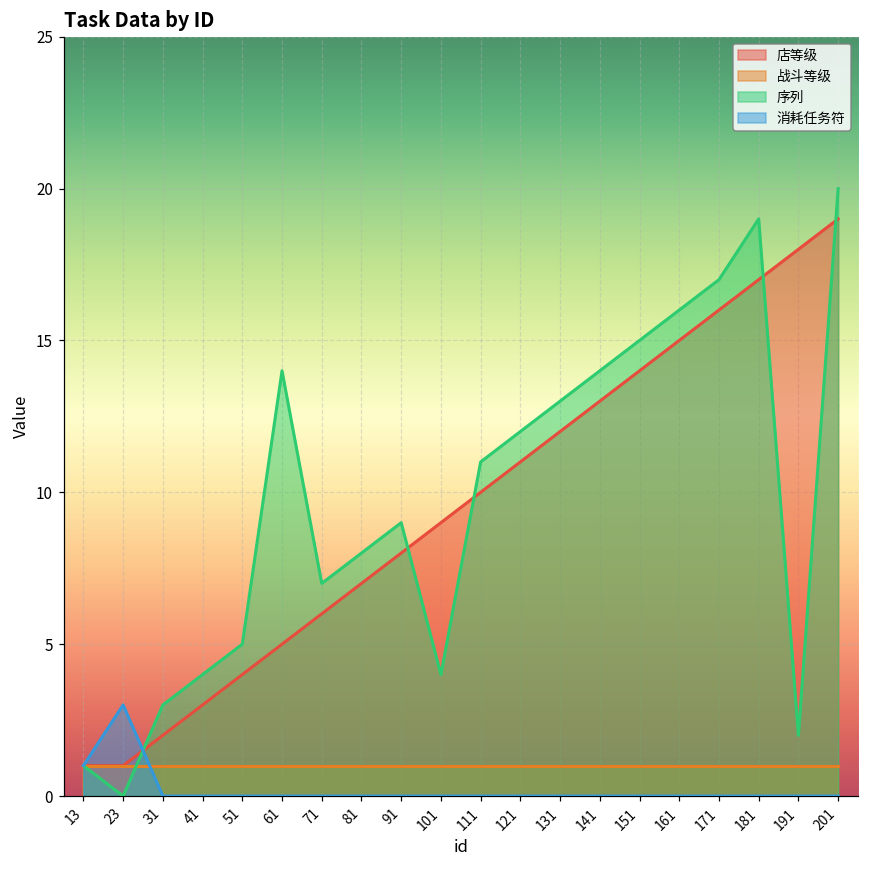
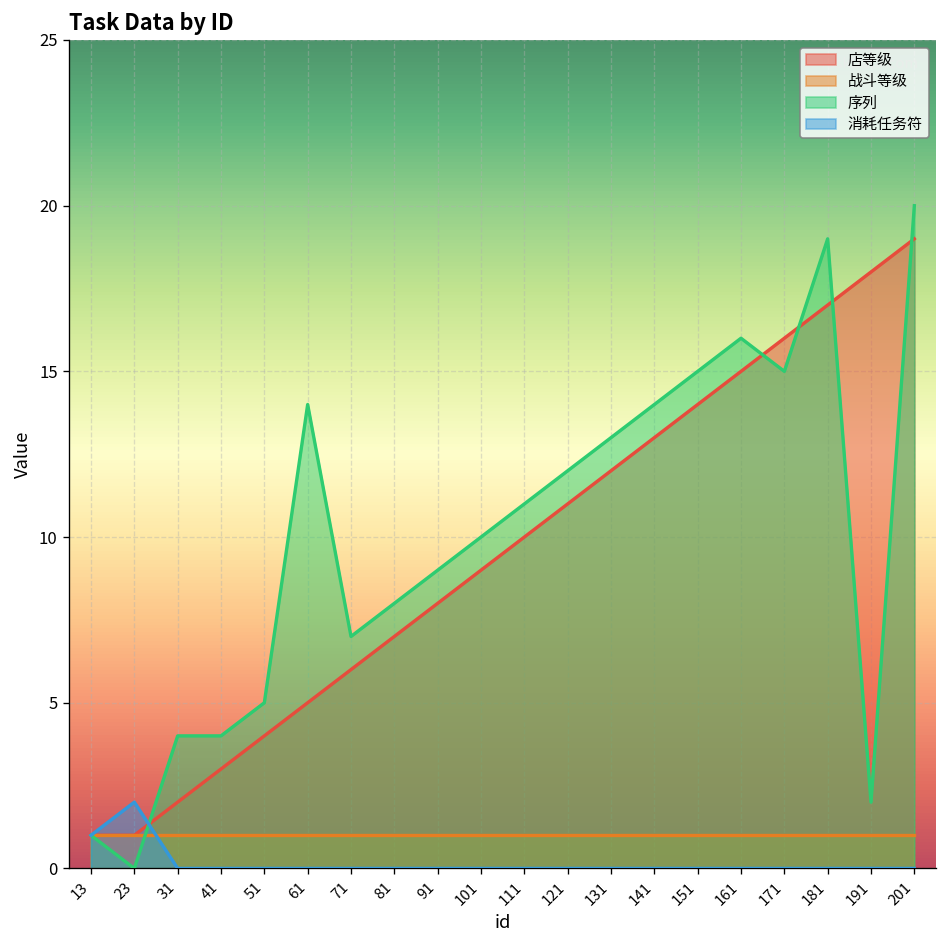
消耗任务符, 23: 3 -> 2
序列, 31: 3 -> 4
序列, 101: 4 -> 10
序列, 171: 17 -> 15
